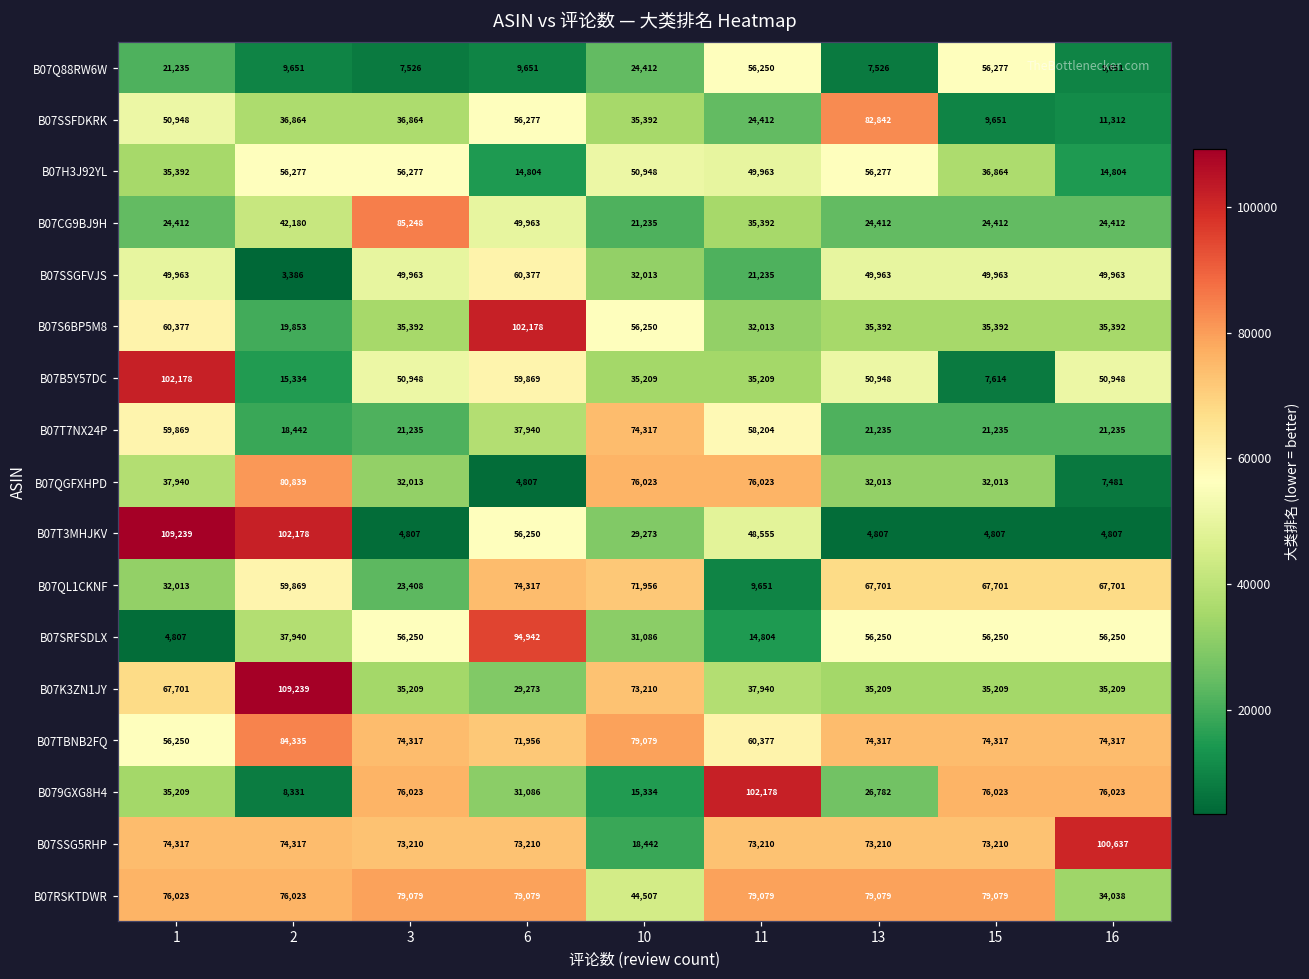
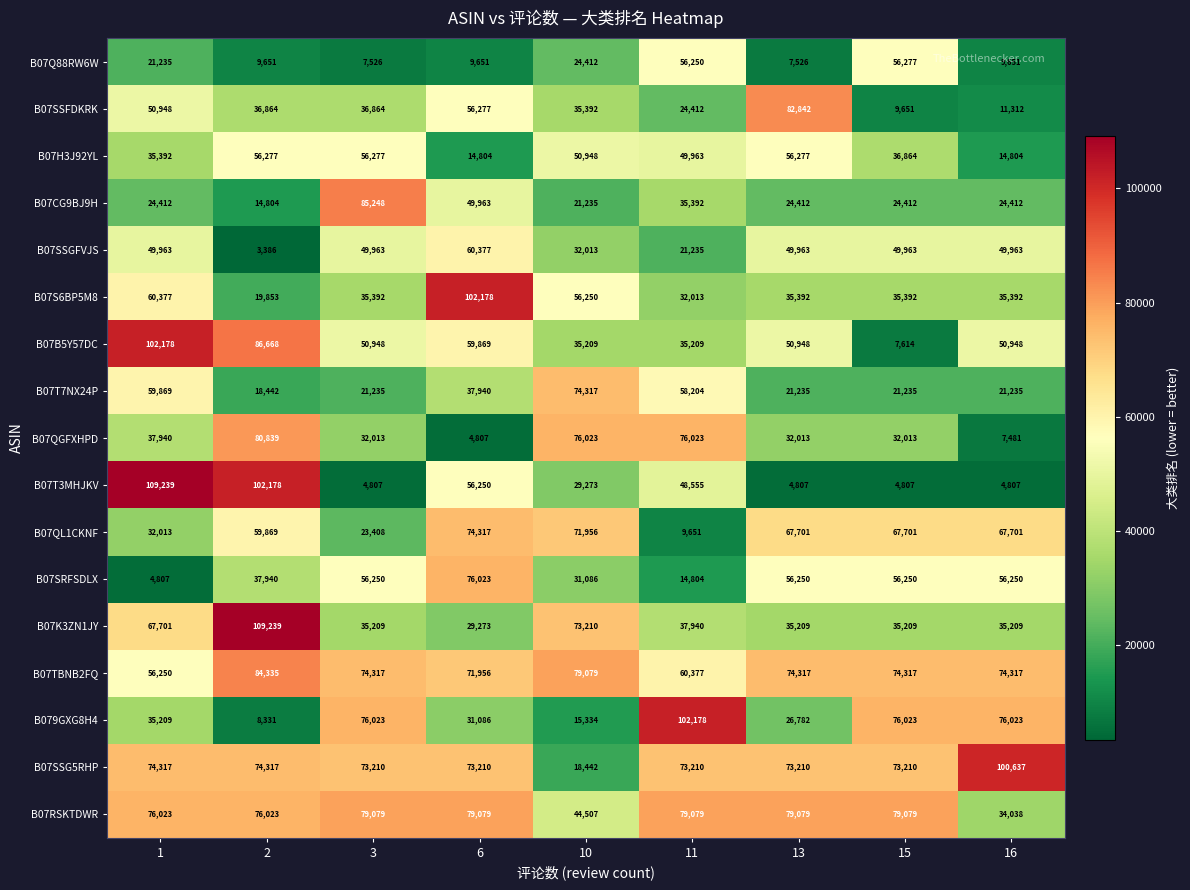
B07CG9BJ9H, 2: 42,180 -> 14,804
B07B5Y57DC, 2: 15,334 -> 86,668
B07SRFSDLX, 6: 94,942 -> 76,023
